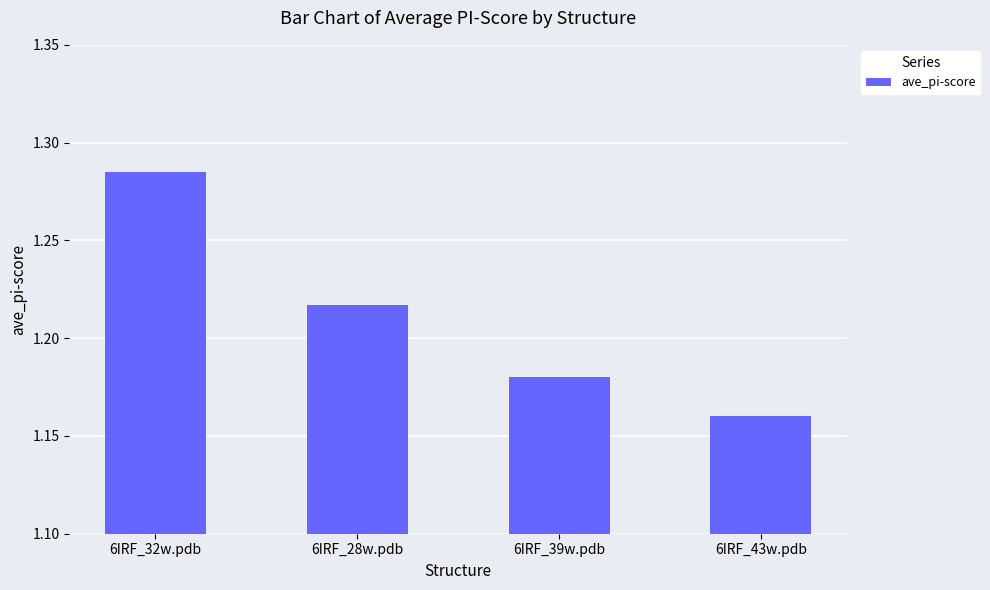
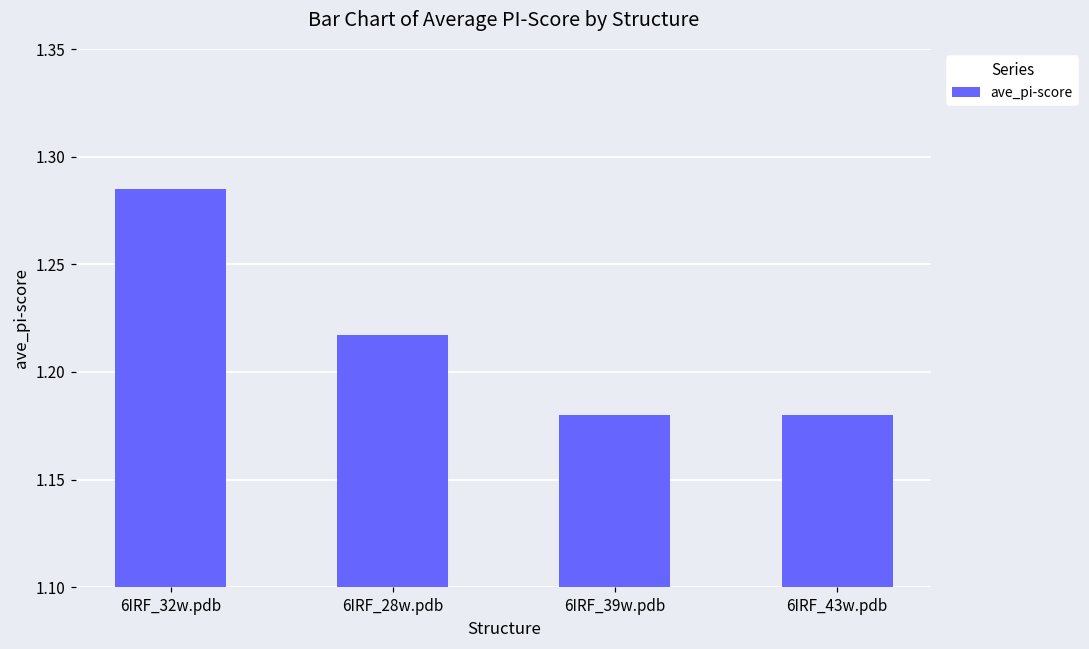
6IRF_43w.pdb: 1.16 -> 1.18
